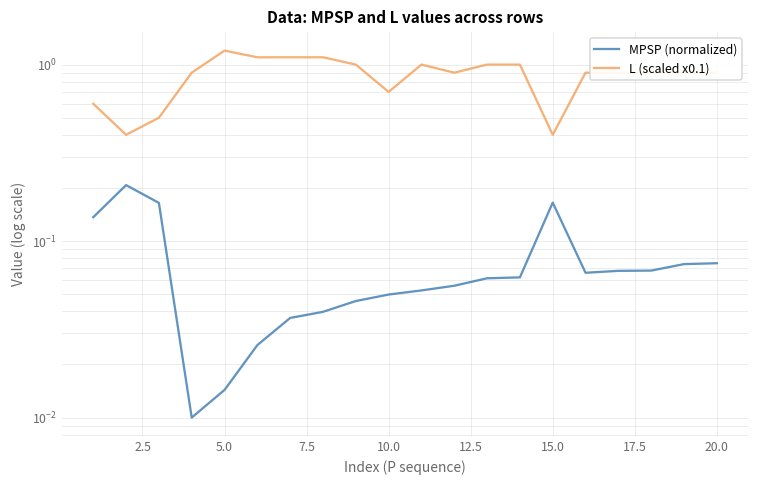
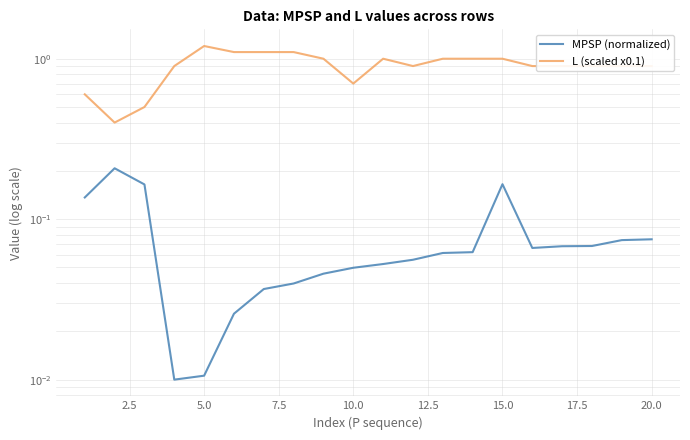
MPSP (normalized), 5.0: 0.014 -> 0.011
L (scaled x0.1), 15.0: 0.40 -> 1.0
